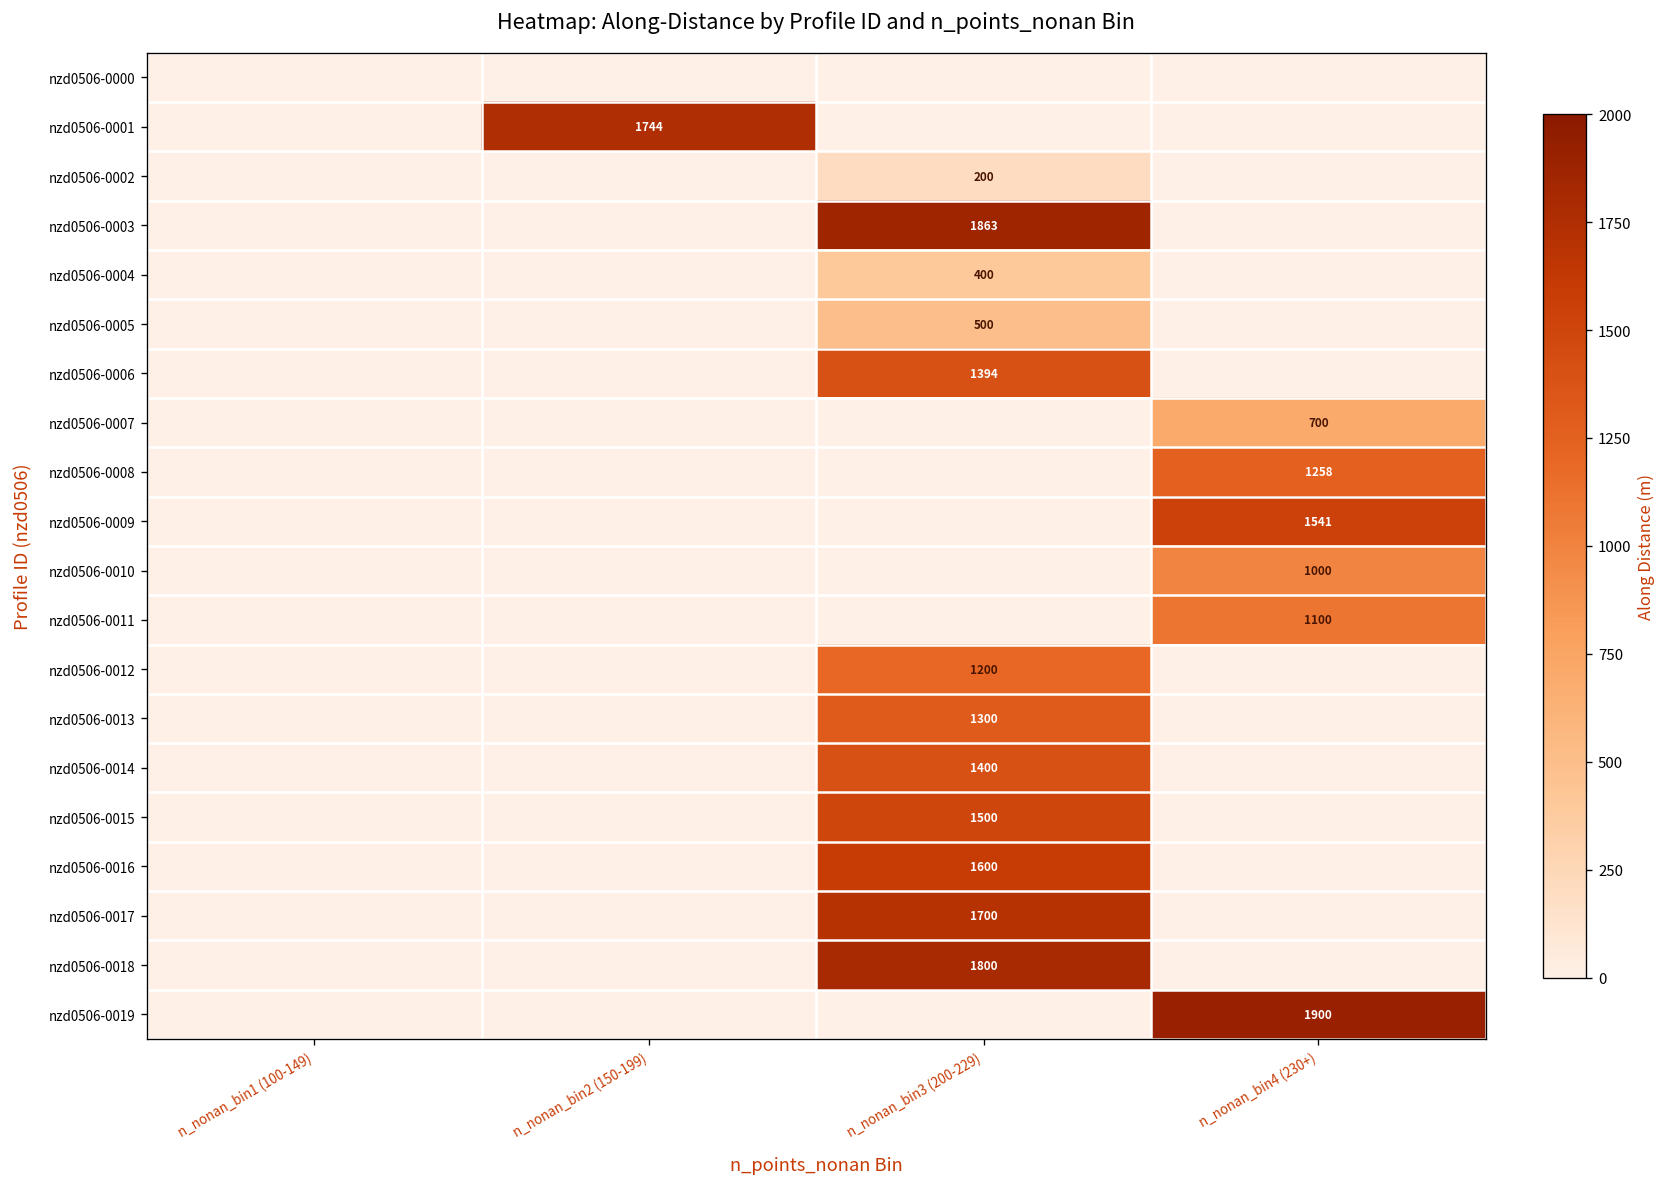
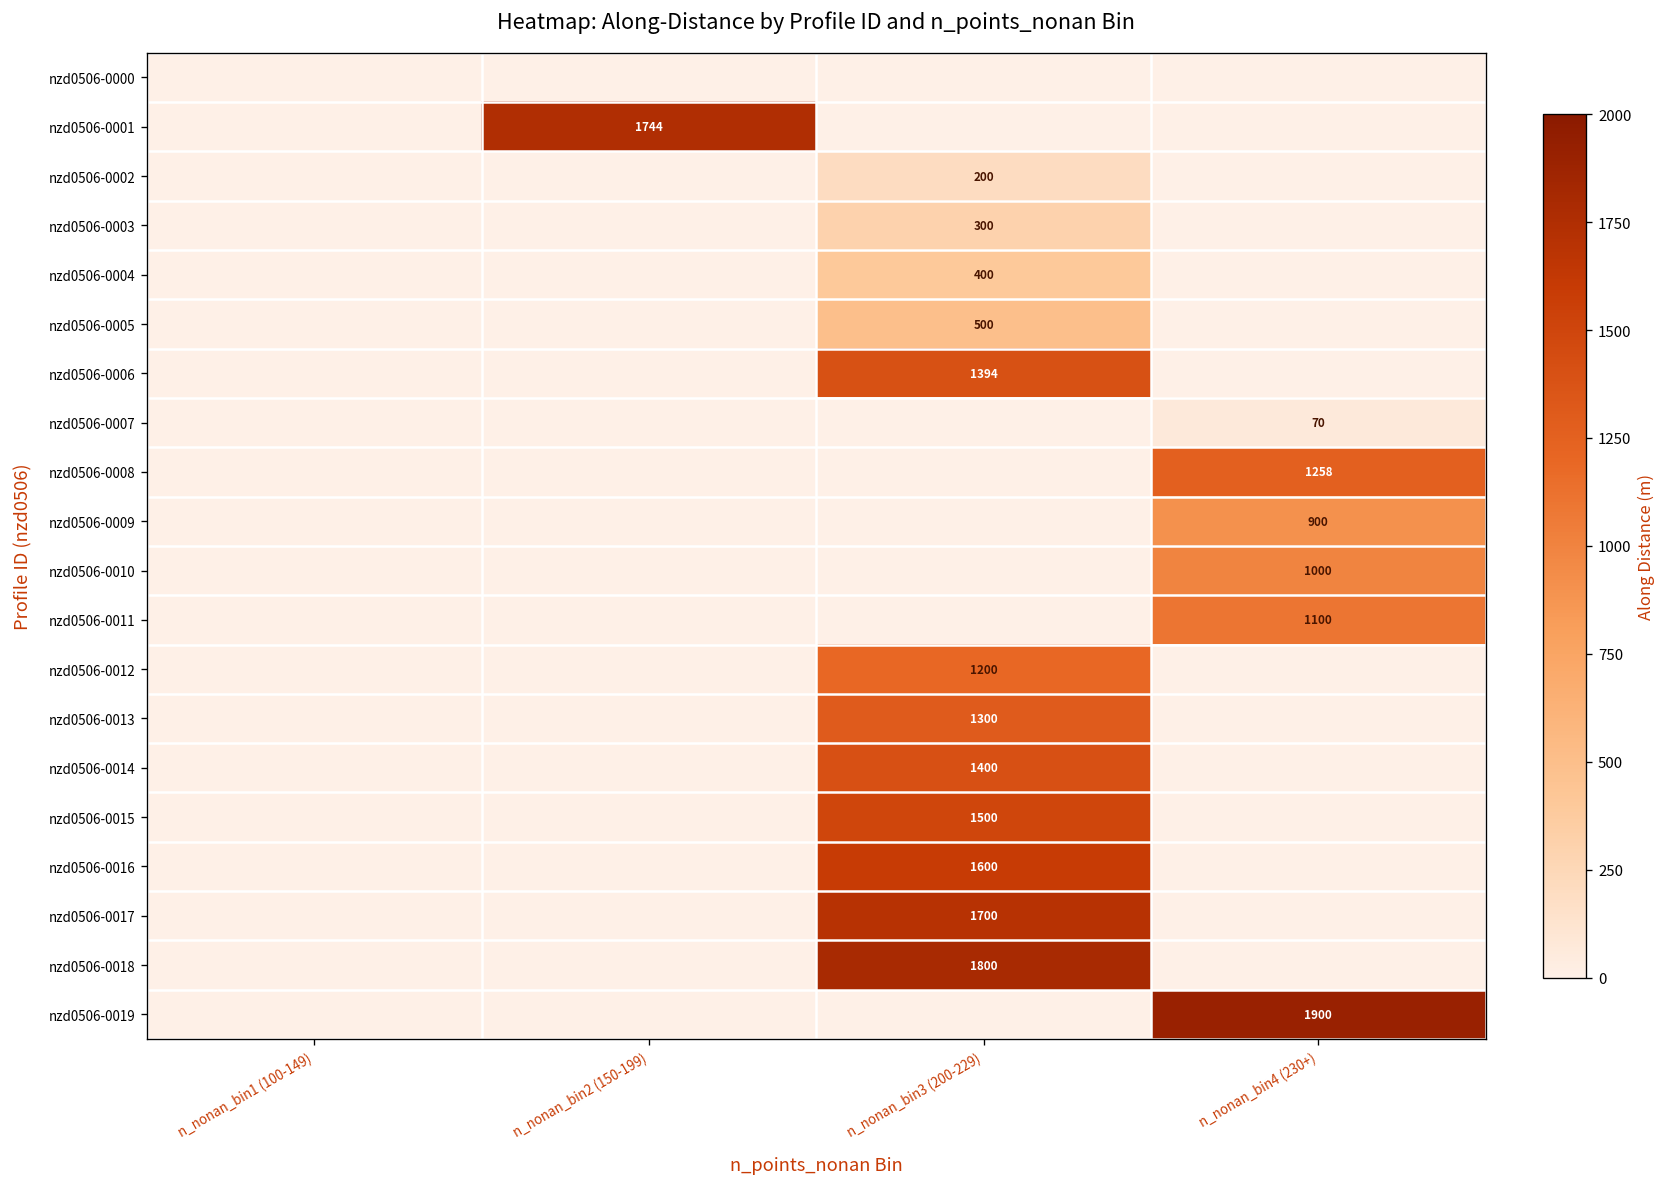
nzd0506-0003, n_nonan_bin3 (200-229): 1863 -> 300
nzd0506-0007, n_nonan_bin4 (230+): 700 -> 70
nzd0506-0009, n_nonan_bin4 (230+): 1541 -> 900
